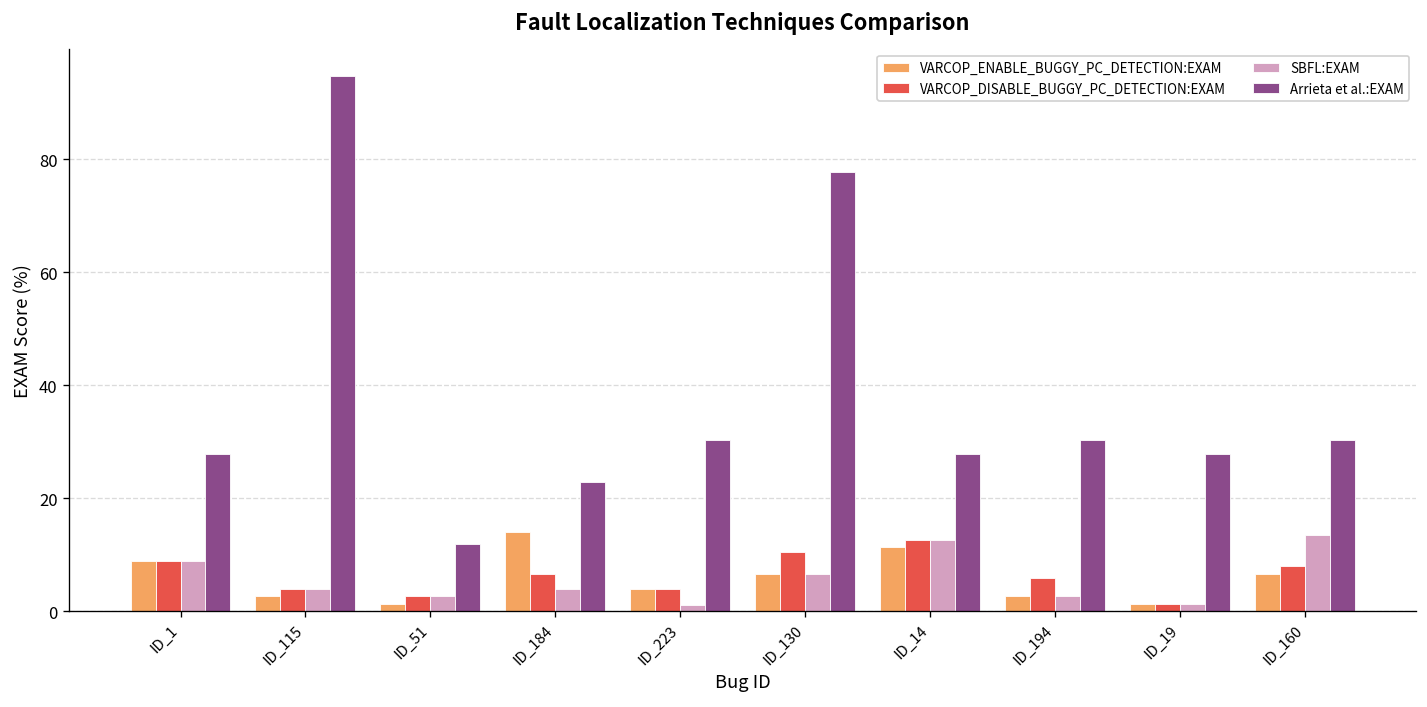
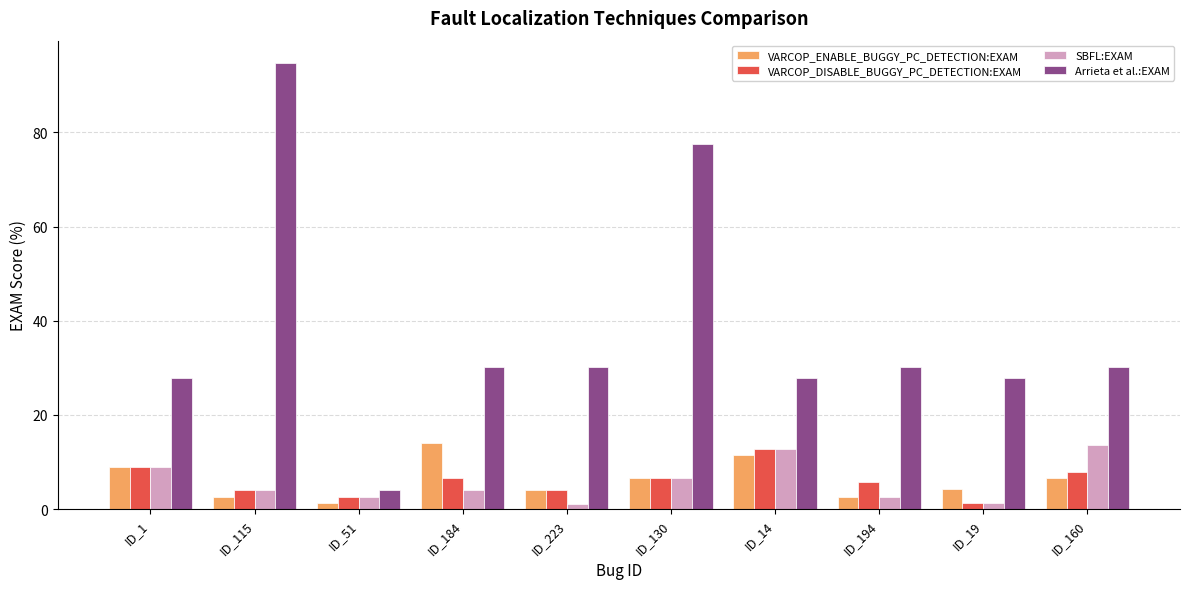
Arrieta et al.:EXAM, ID_51: 12 -> 4
Arrieta et al.:EXAM, ID_184: 23 -> 30
VARCOP_DISABLE_BUGGY_PC_DETECTION:EXAM, ID_130: 11 -> 7
VARCOP_ENABLE_BUGGY_PC_DETECTION:EXAM, ID_19: 1 -> 4
